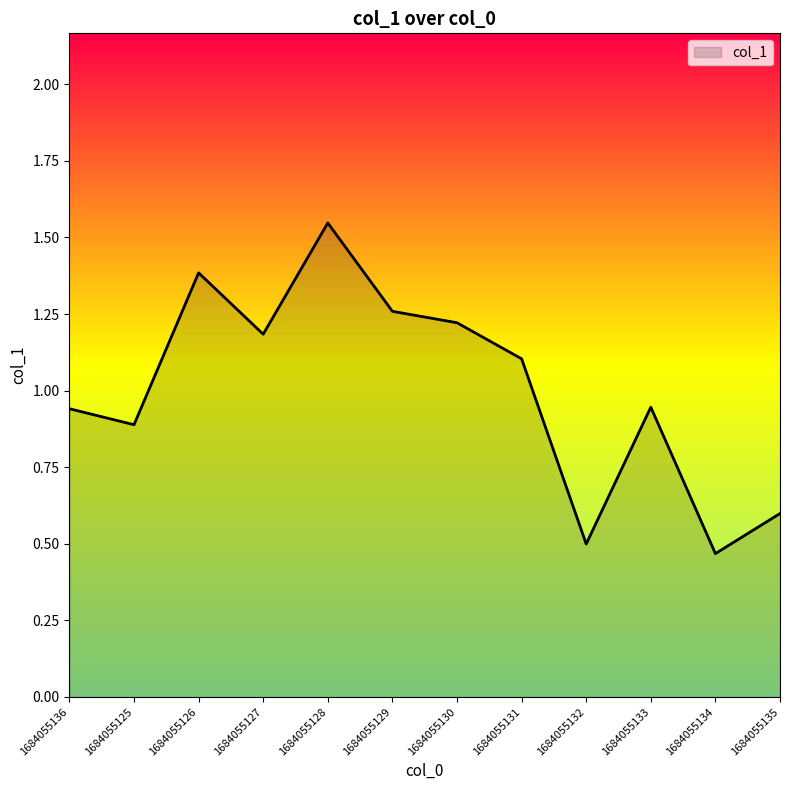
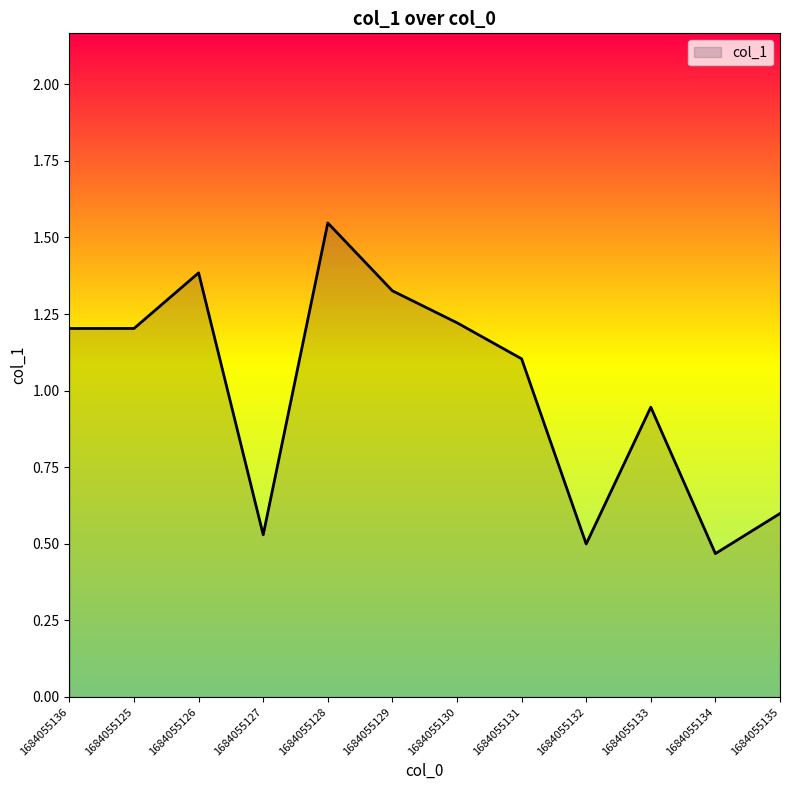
1684055136: 0.94 -> 1.20
1684055125: 0.89 -> 1.20
1684055127: 1.18 -> 0.53
1684055129: 1.26 -> 1.33
